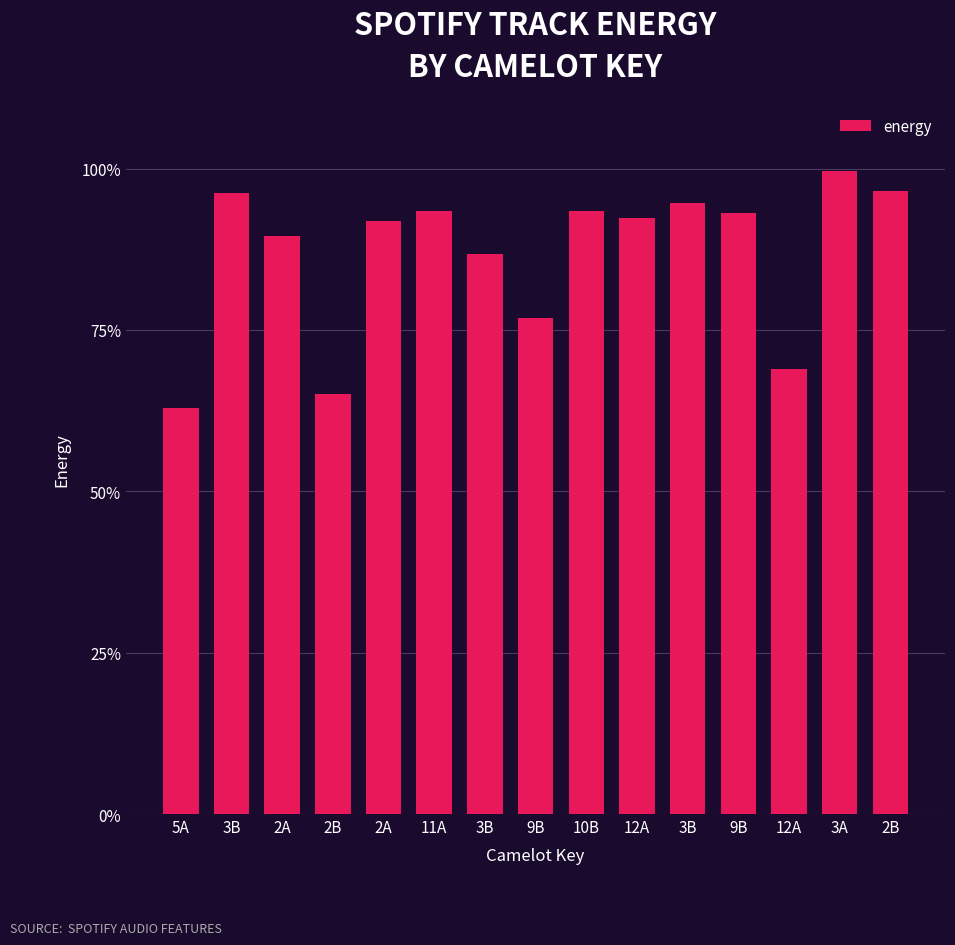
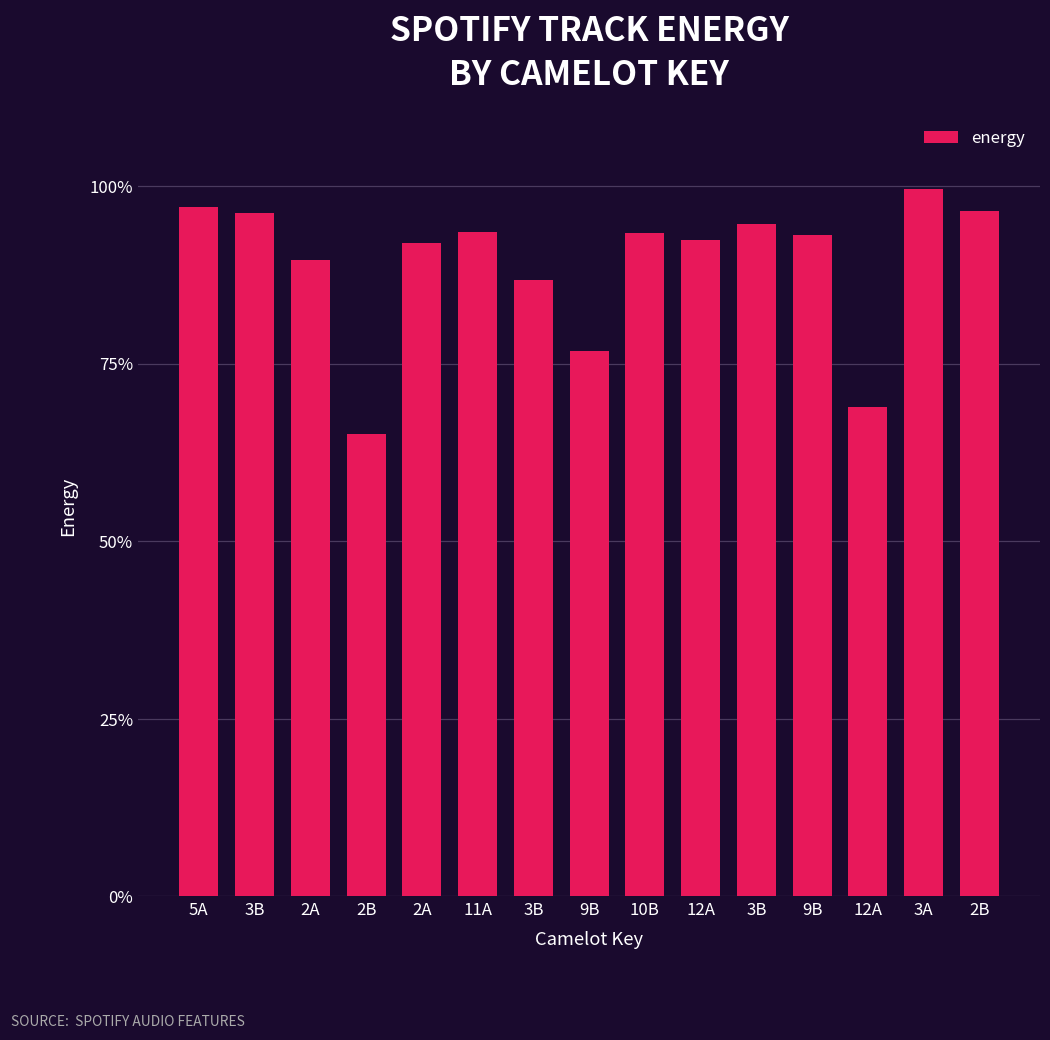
5A: 63% -> 97%
